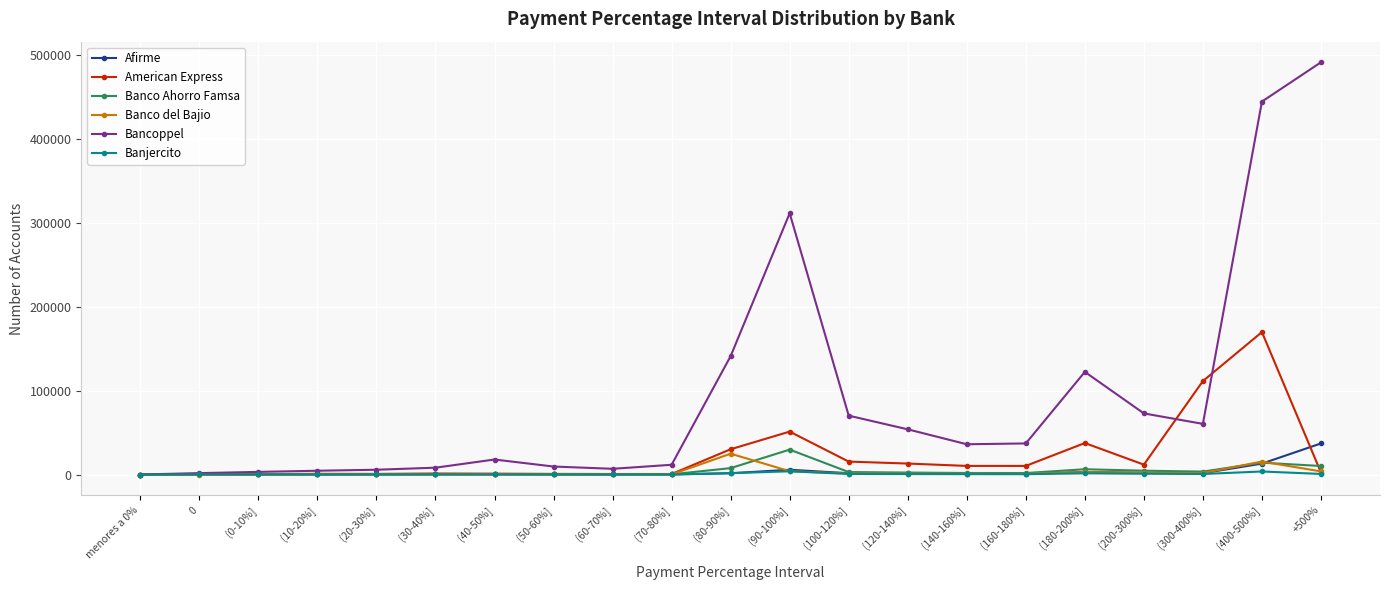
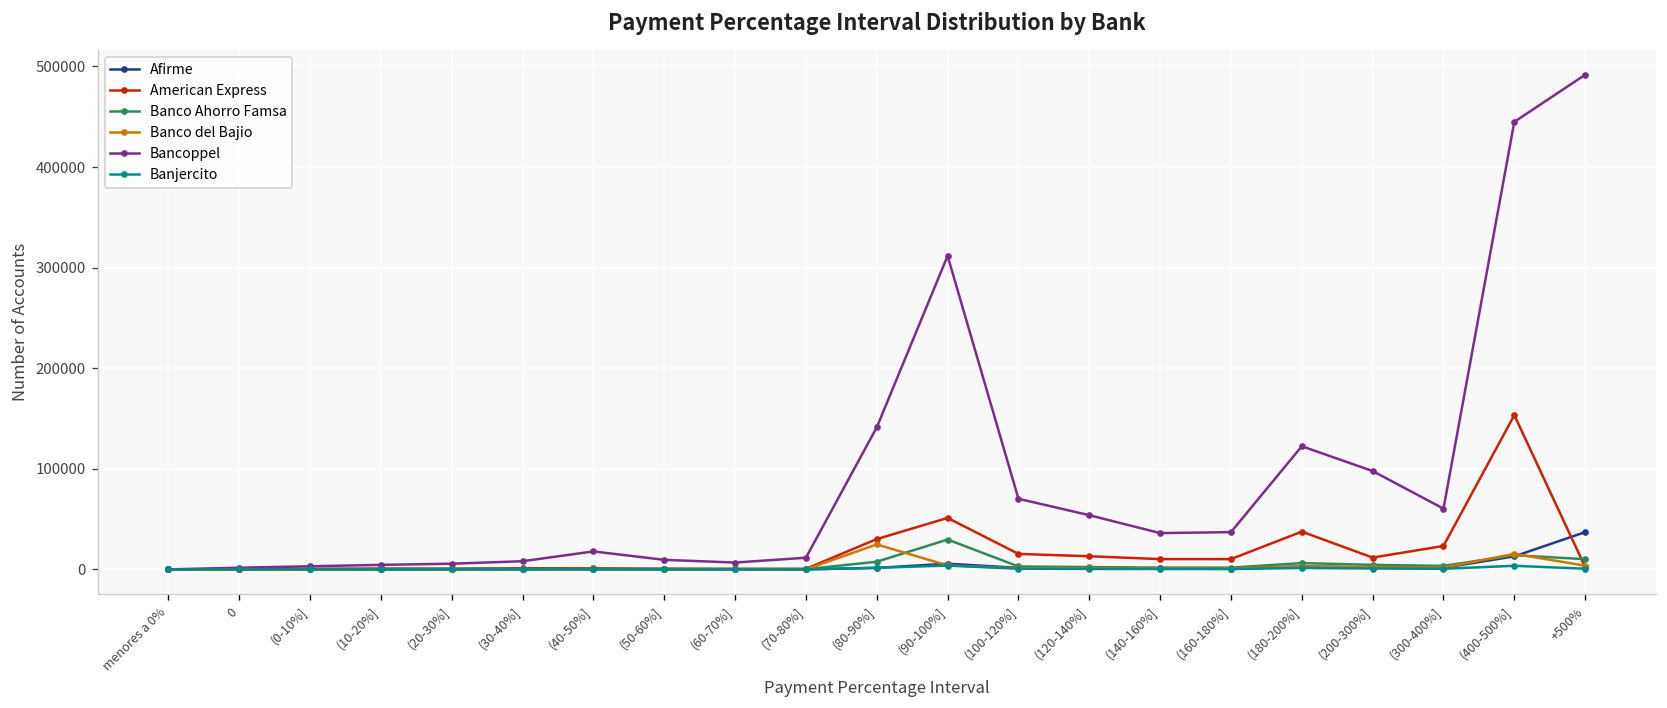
Bancoppel, (200-300%]: 70000 -> 100000
American Express, (300-400%]: 110000 -> 20000
American Express, (400-500%]: 170000 -> 150000
